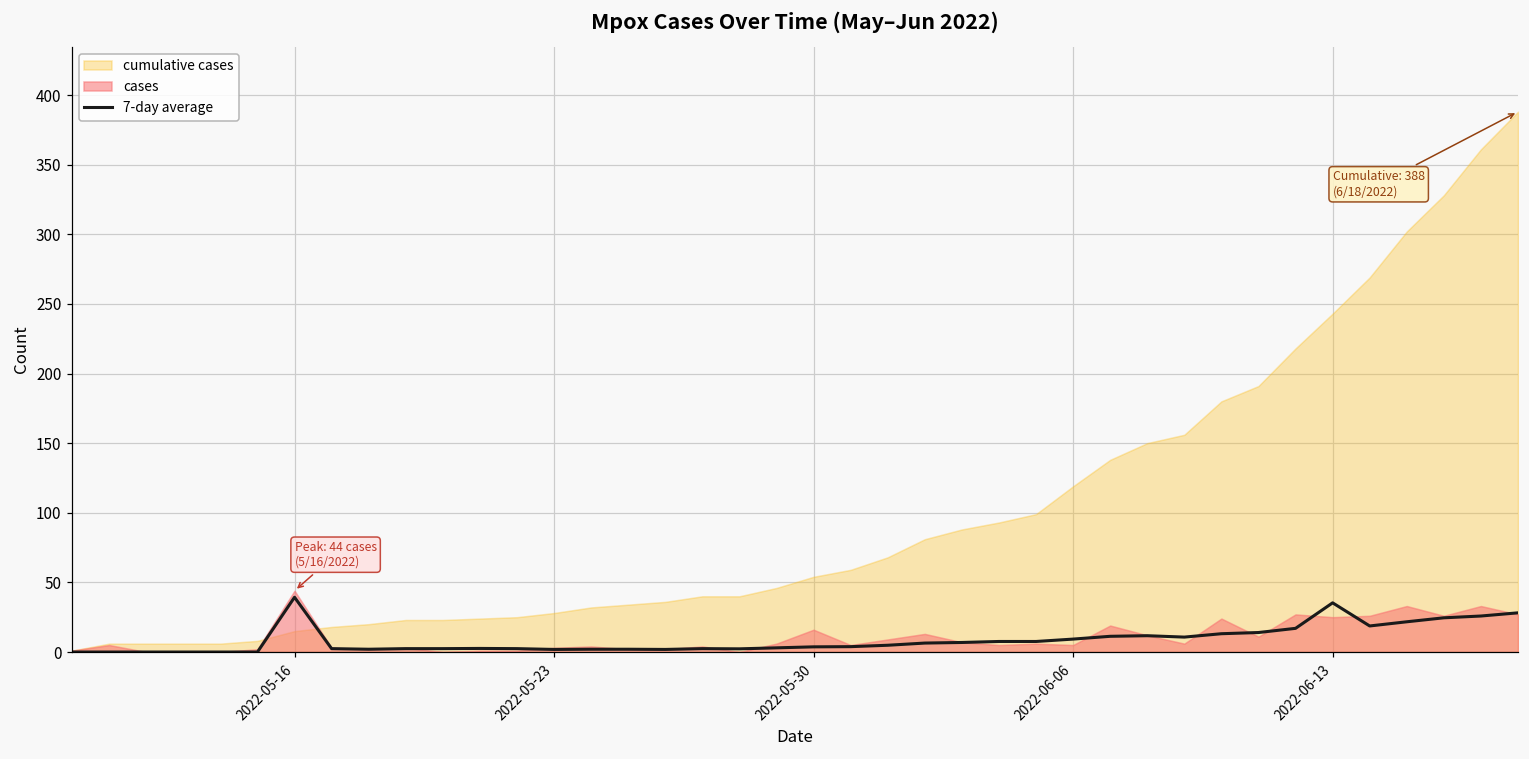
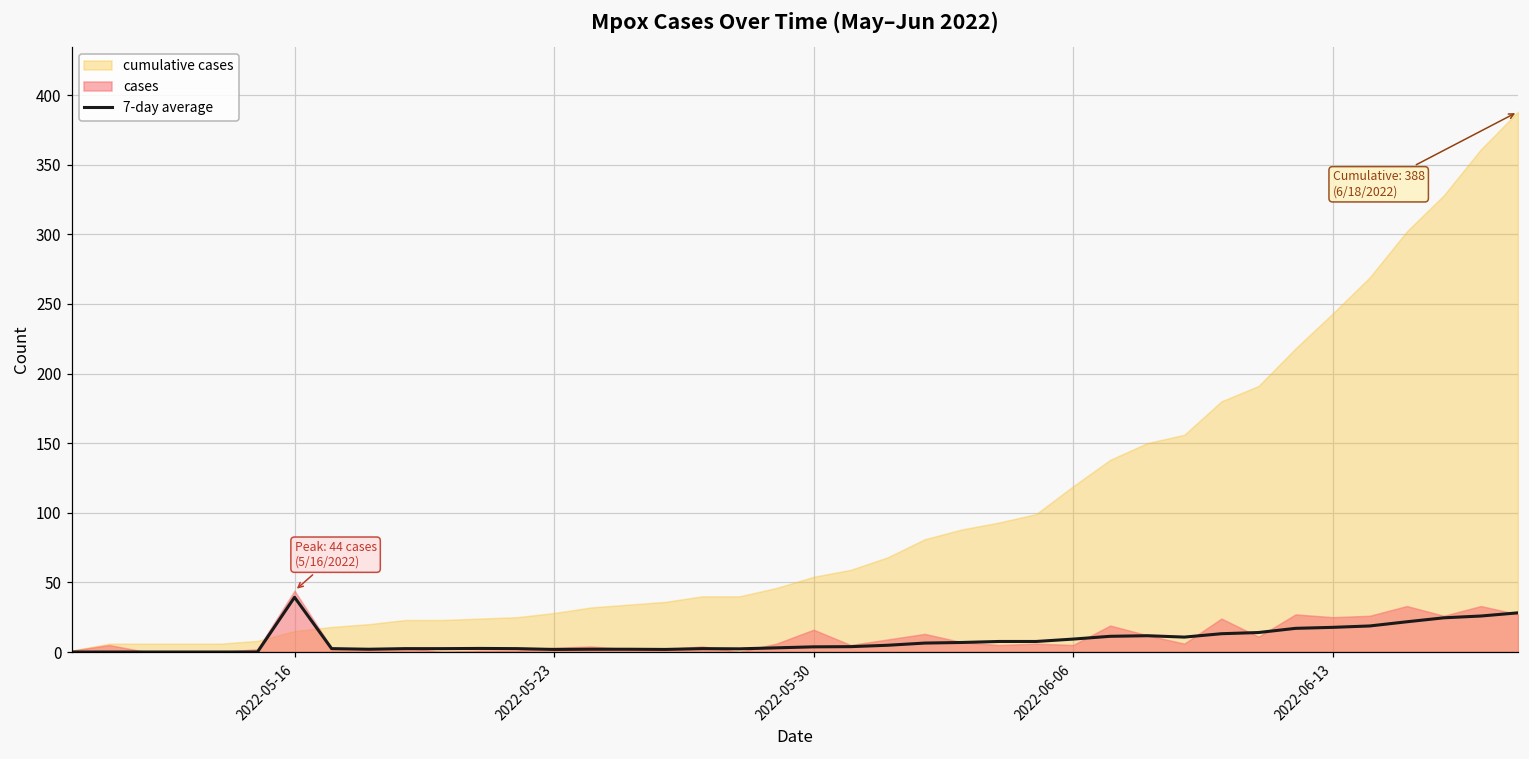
7-day average, 2022-06-13: 35 -> 18
